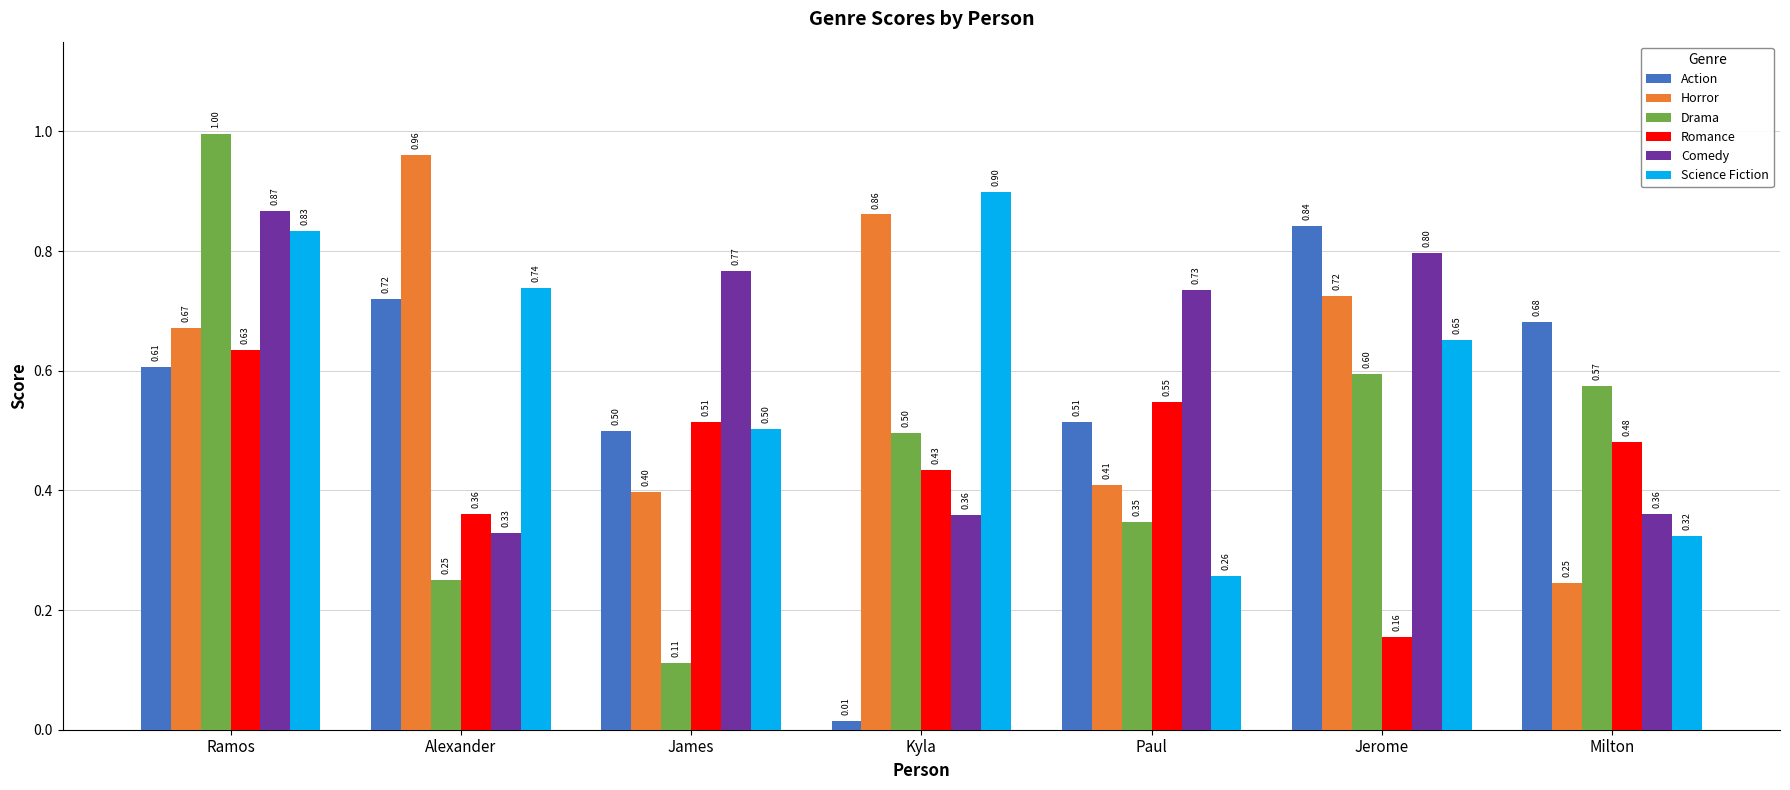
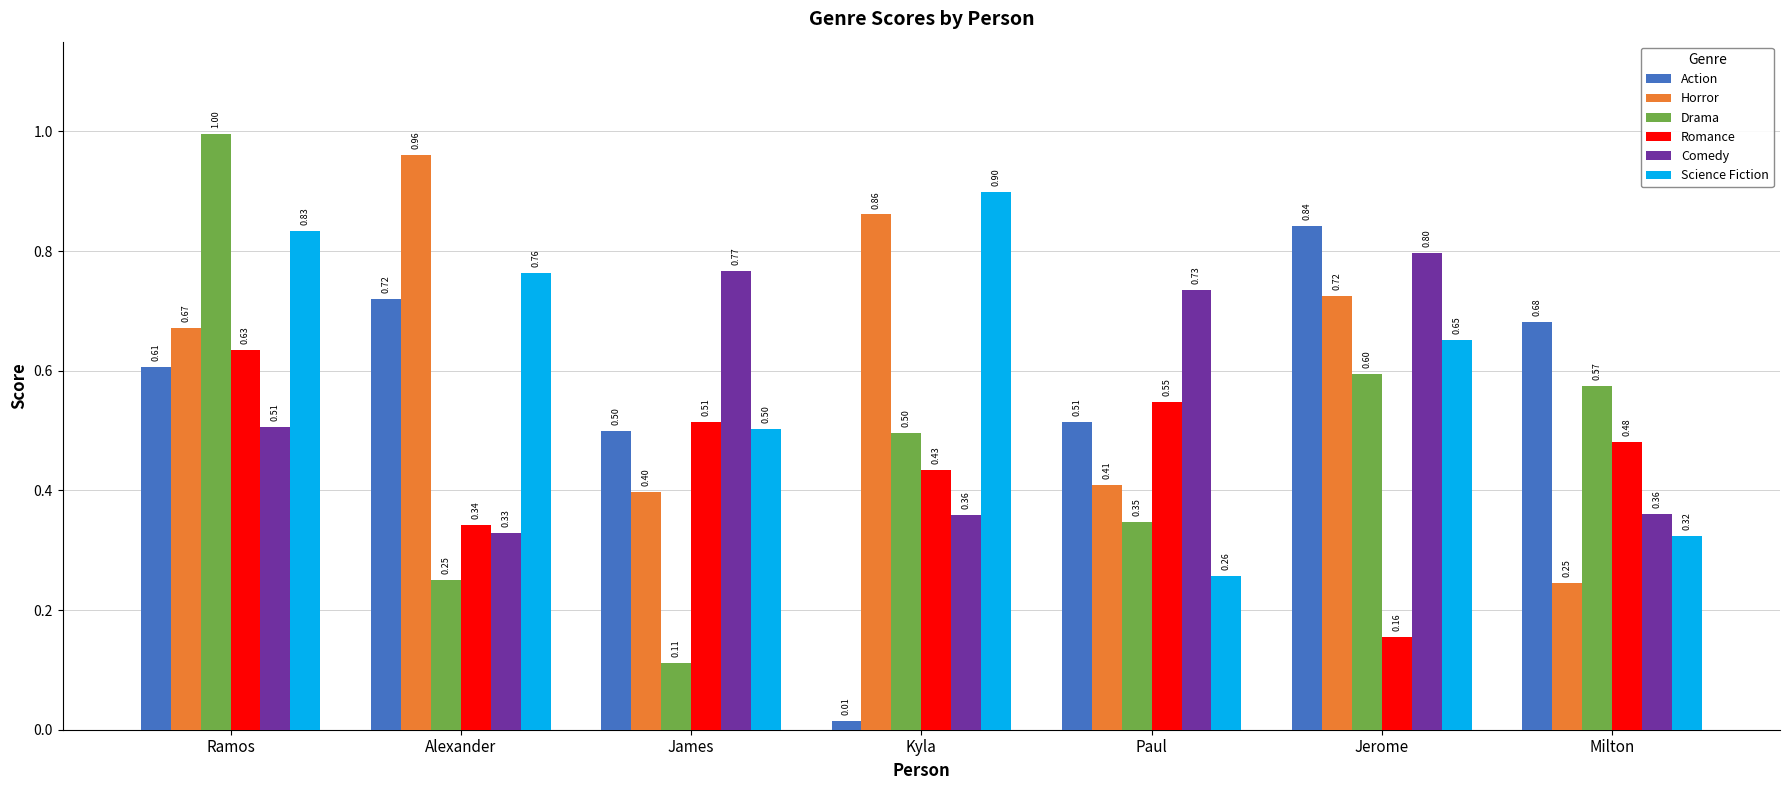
Comedy, Ramos: 0.87 -> 0.51
Romance, Alexander: 0.36 -> 0.34
Science Fiction, Alexander: 0.74 -> 0.76
